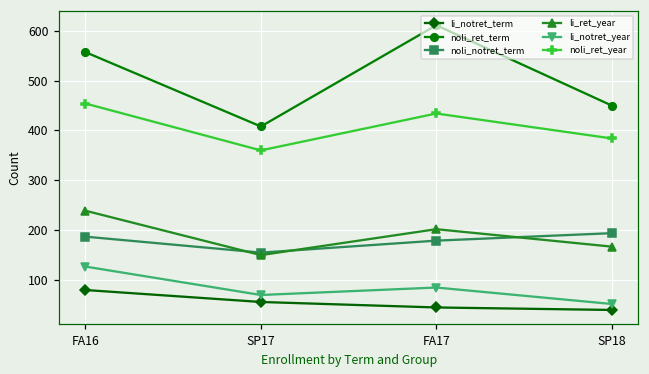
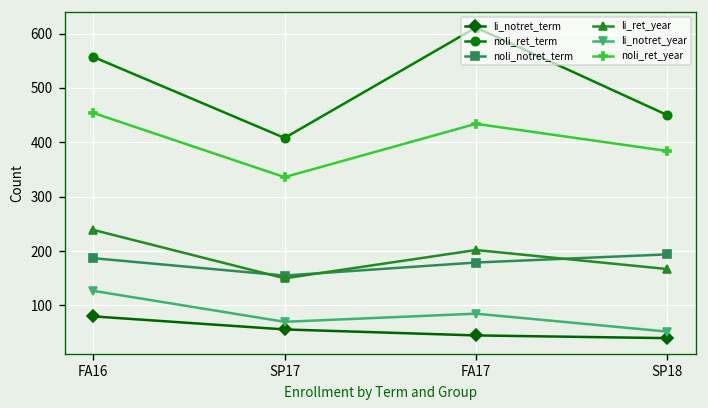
noli_ret_year, SP17: 360 -> 340
